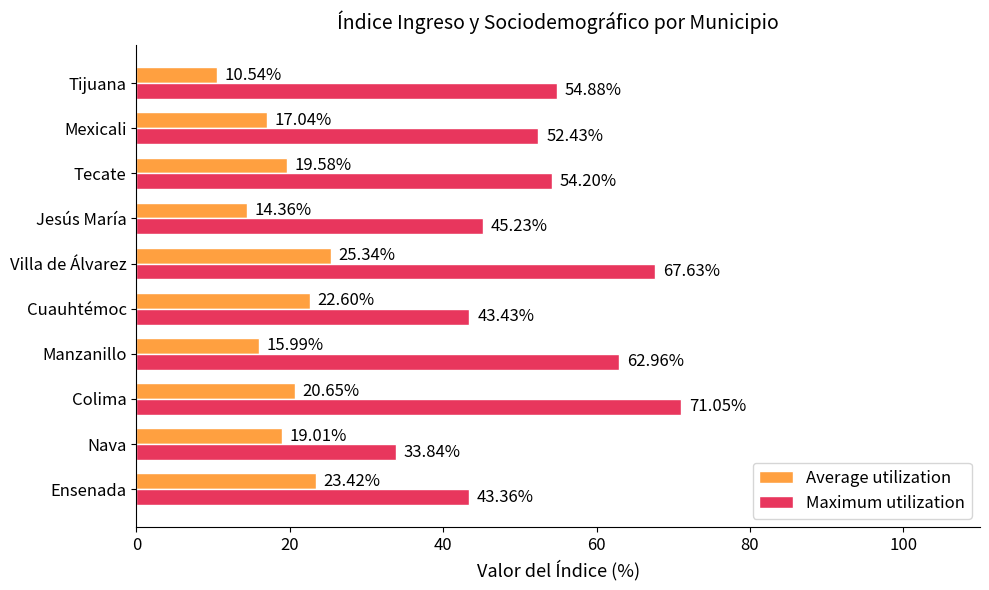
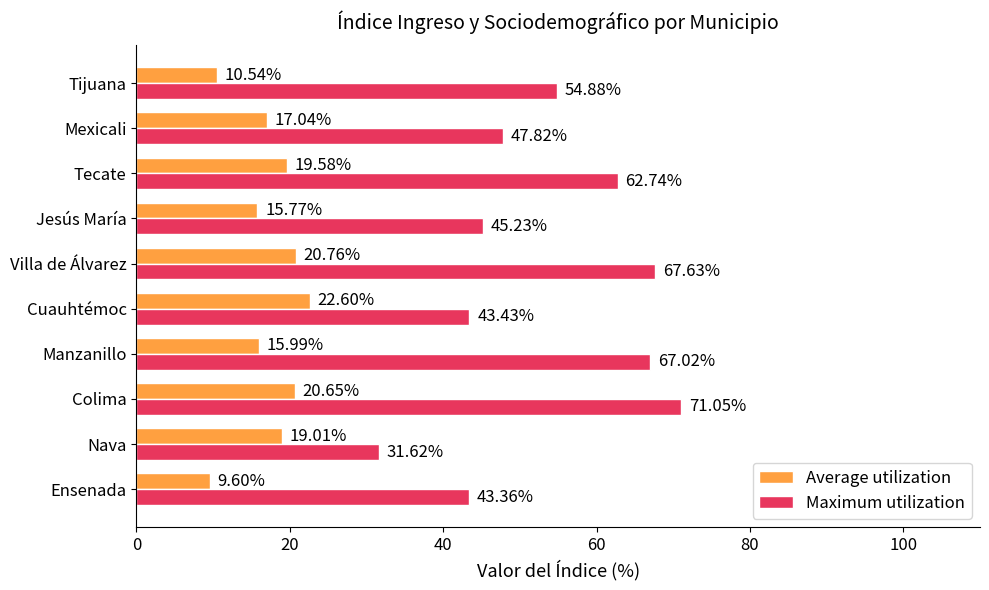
Maximum utilization, Mexicali: 52.43% -> 47.82%
Maximum utilization, Tecate: 54.20% -> 62.74%
Average utilization, Jesús María: 14.36% -> 15.77%
Average utilization, Villa de Álvarez: 25.34% -> 20.76%
Maximum utilization, Manzanillo: 62.96% -> 67.02%
Maximum utilization, Nava: 33.84% -> 31.62%
Average utilization, Ensenada: 23.42% -> 9.60%
